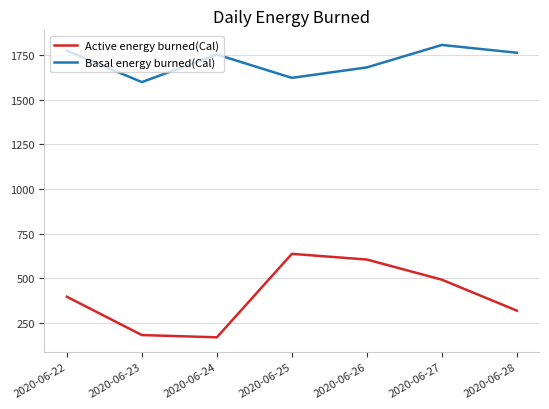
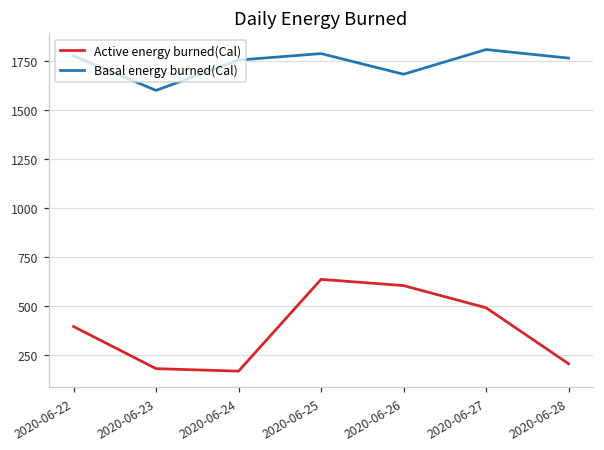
Basal energy burned(Cal), 2020-06-25: 1620 -> 1790
Active energy burned(Cal), 2020-06-28: 320 -> 210
